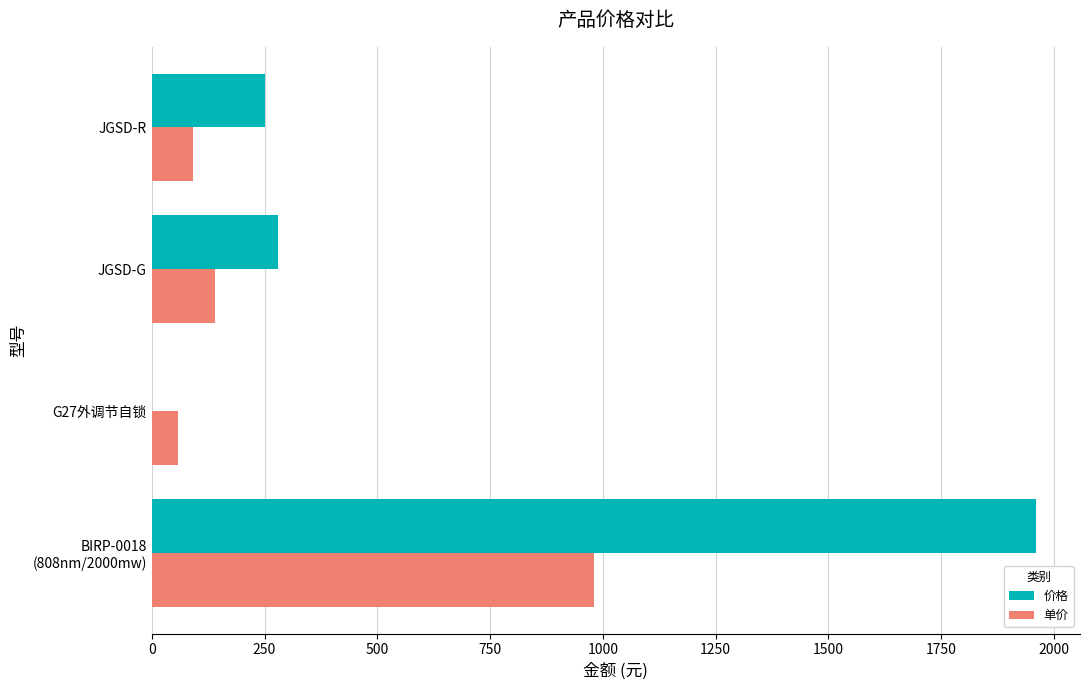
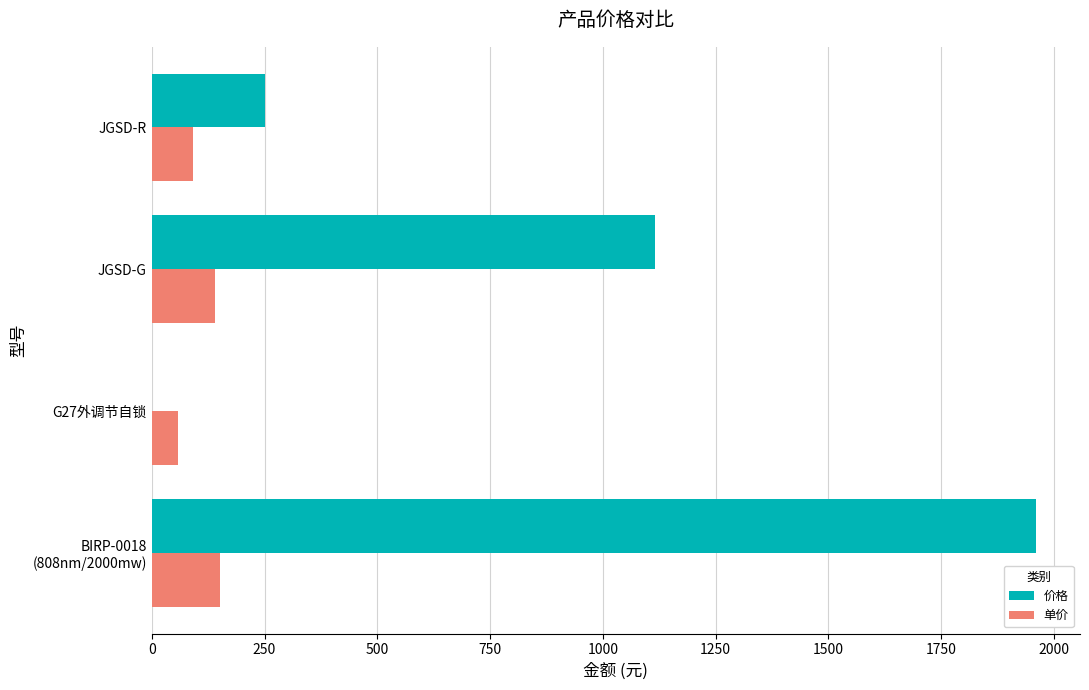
价格, JGSD-G: 280 -> 1120
单价, BIRP-0018 (808nm/2000mw): 980 -> 150
